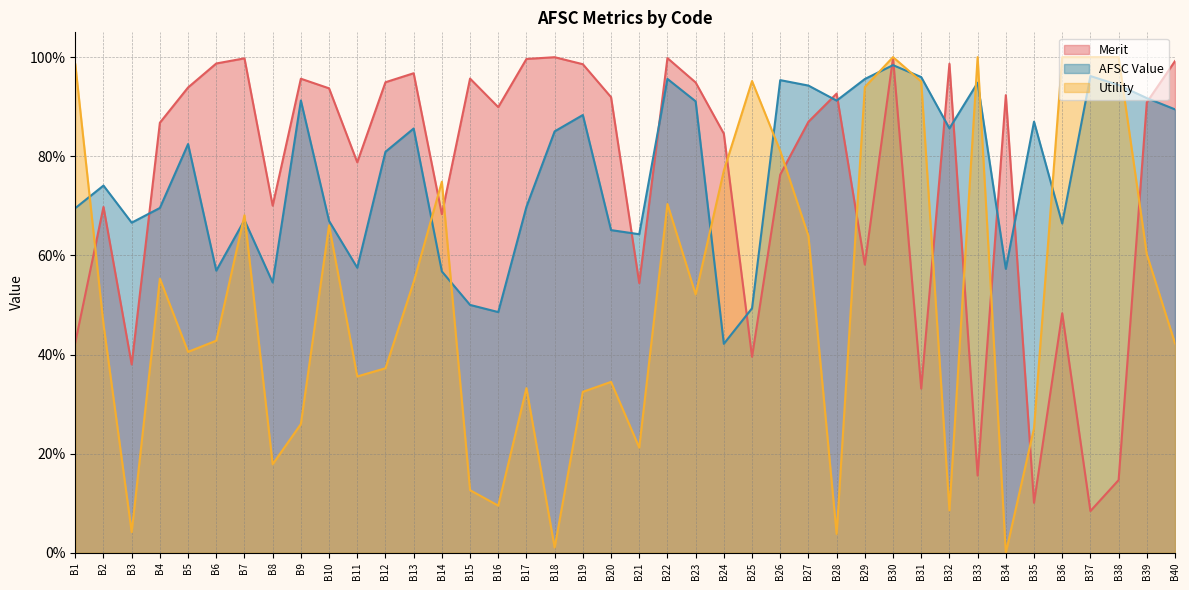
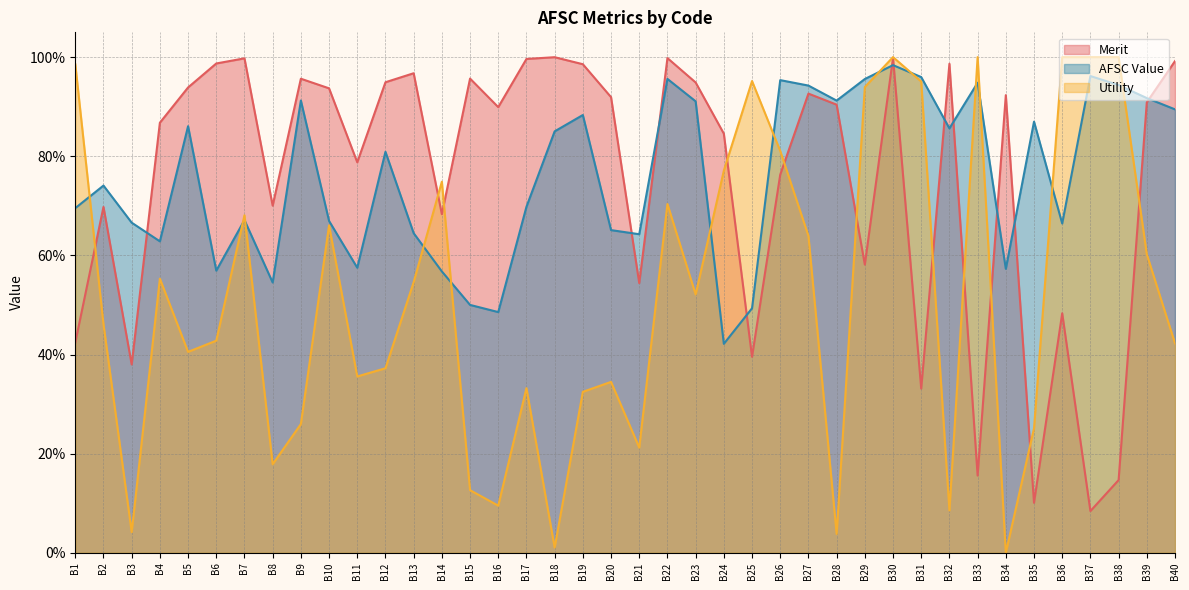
AFSC Value, B4: 70% -> 63%
AFSC Value, B5: 82% -> 86%
AFSC Value, B13: 86% -> 64%
Merit, B27: 87% -> 93%
Merit, B28: 93% -> 90%
